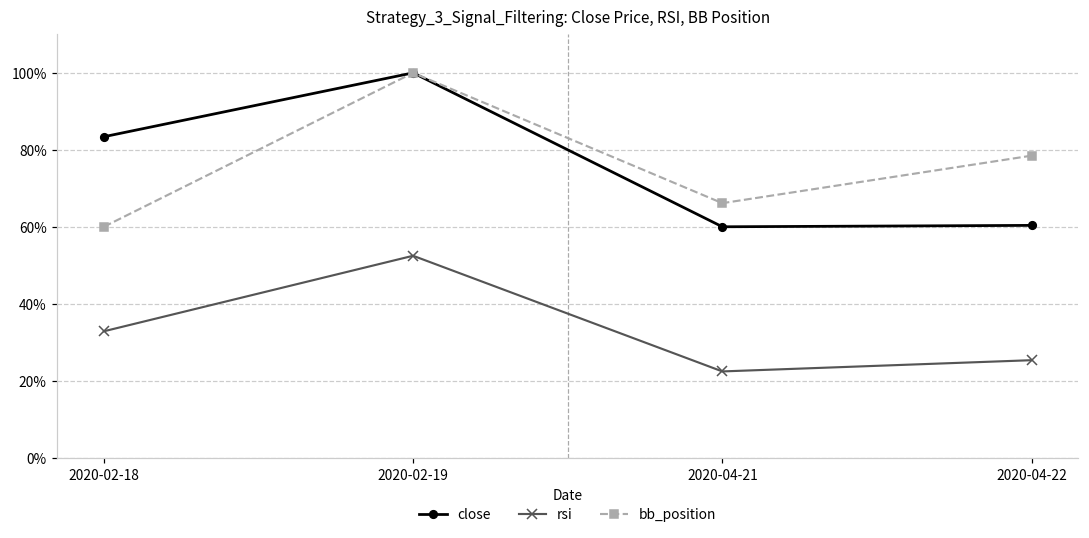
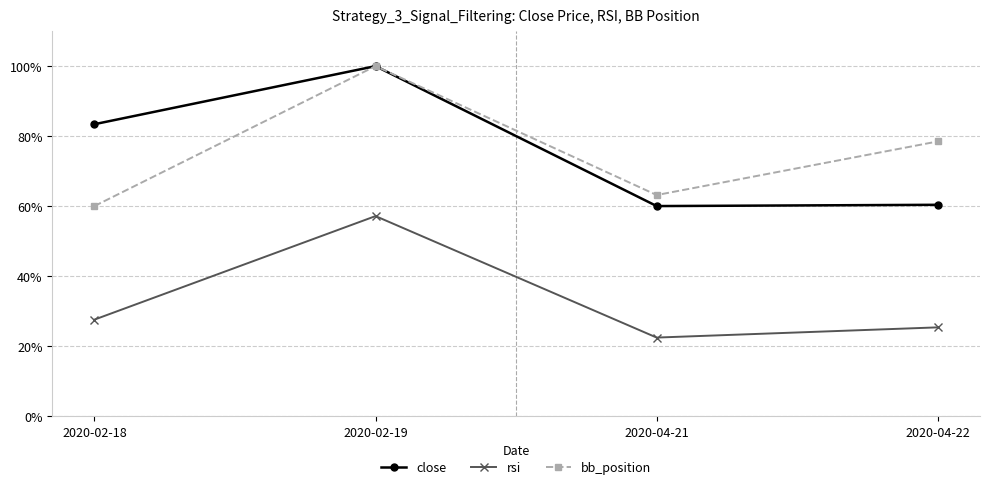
rsi, 2020-02-18: 33% -> 28%
rsi, 2020-02-19: 52% -> 57%
bb_position, 2020-04-21: 66% -> 63%
